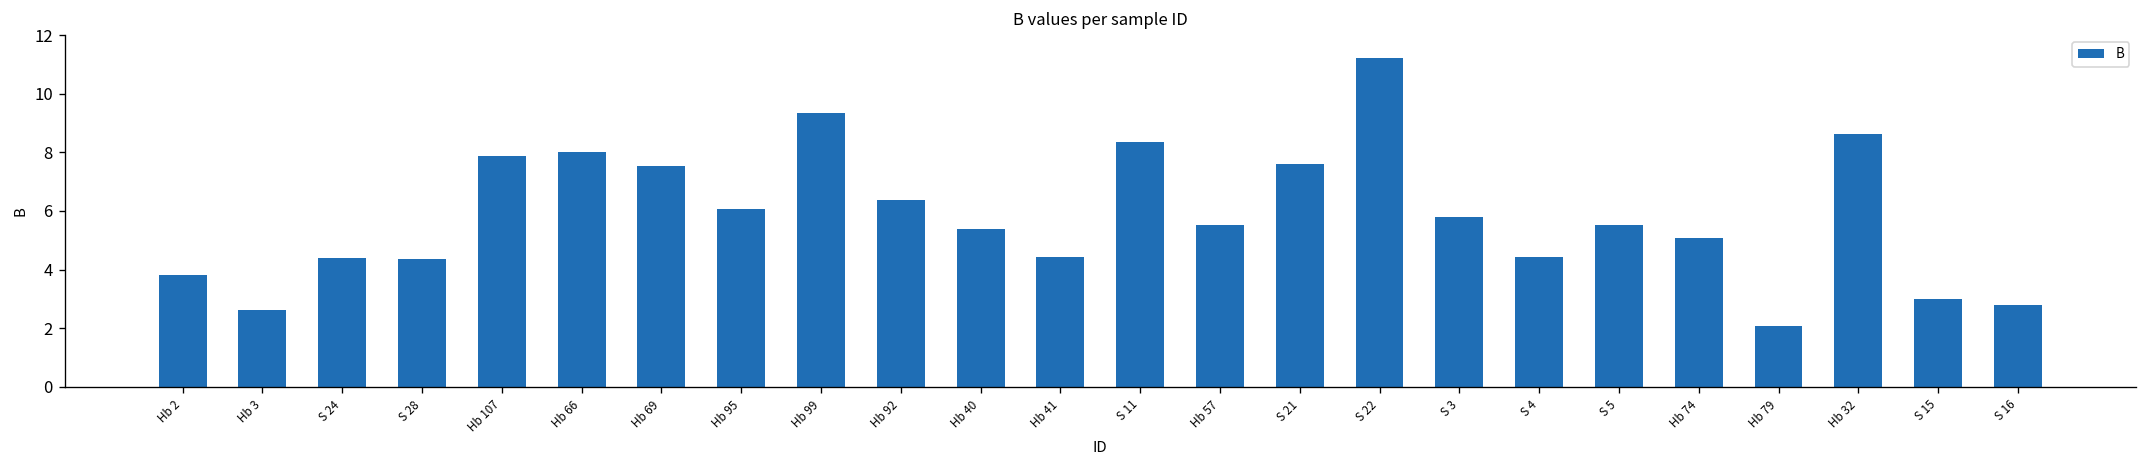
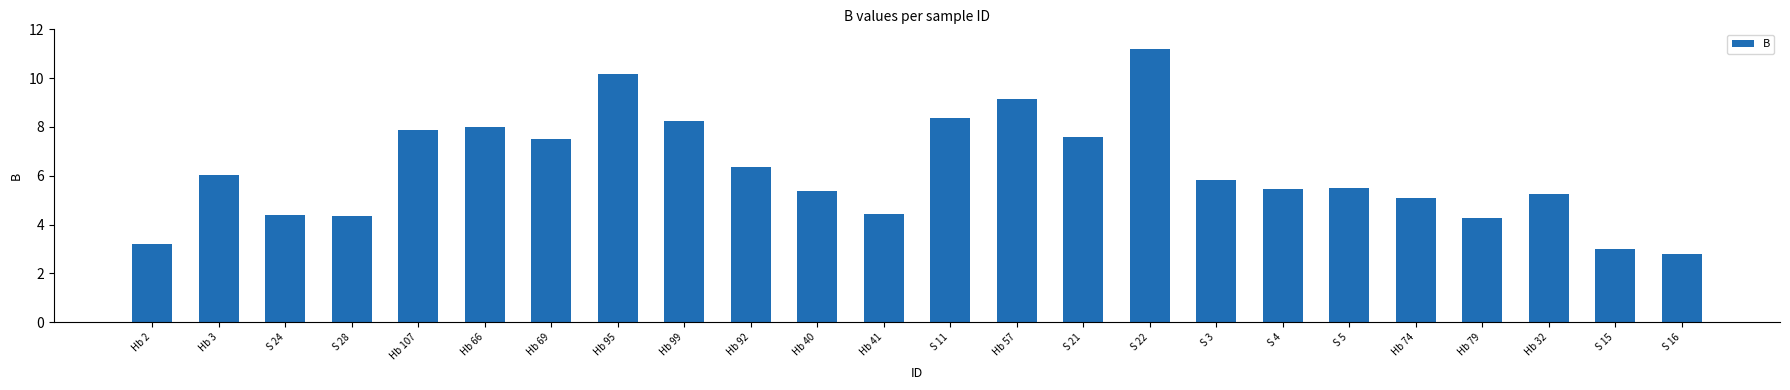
Hb 2: 3.8 -> 3.2
Hb 3: 2.6 -> 6.1
Hb 95: 6.1 -> 10.2
Hb 99: 9.4 -> 8.2
Hb 57: 5.5 -> 9.2
S 4: 4.4 -> 5.4
Hb 79: 2.1 -> 4.3
Hb 32: 8.6 -> 5.2
